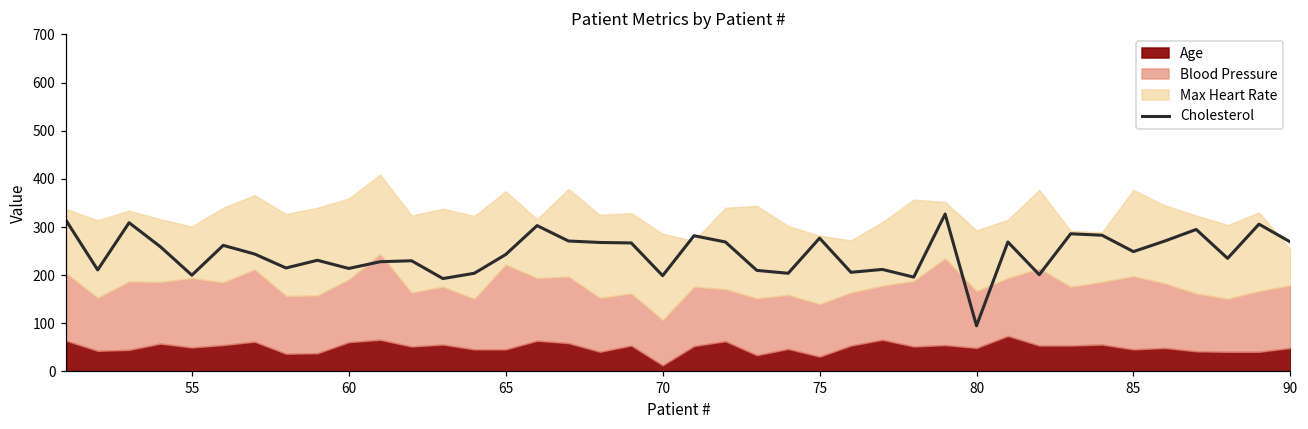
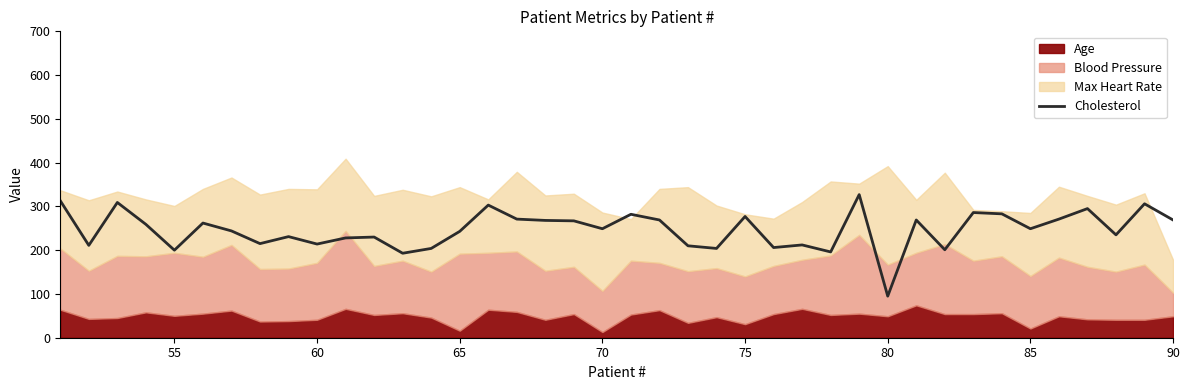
Age, 60: 60 -> 40
Age, 65: 50 -> 20
Cholesterol, 70: 200 -> 250
Max Heart Rate, 80: 130 -> 230
Age, 85: 50 -> 20
Blood Pressure, 85: 150 -> 120
Max Heart Rate, 85: 180 -> 140
Blood Pressure, 90: 130 -> 50
